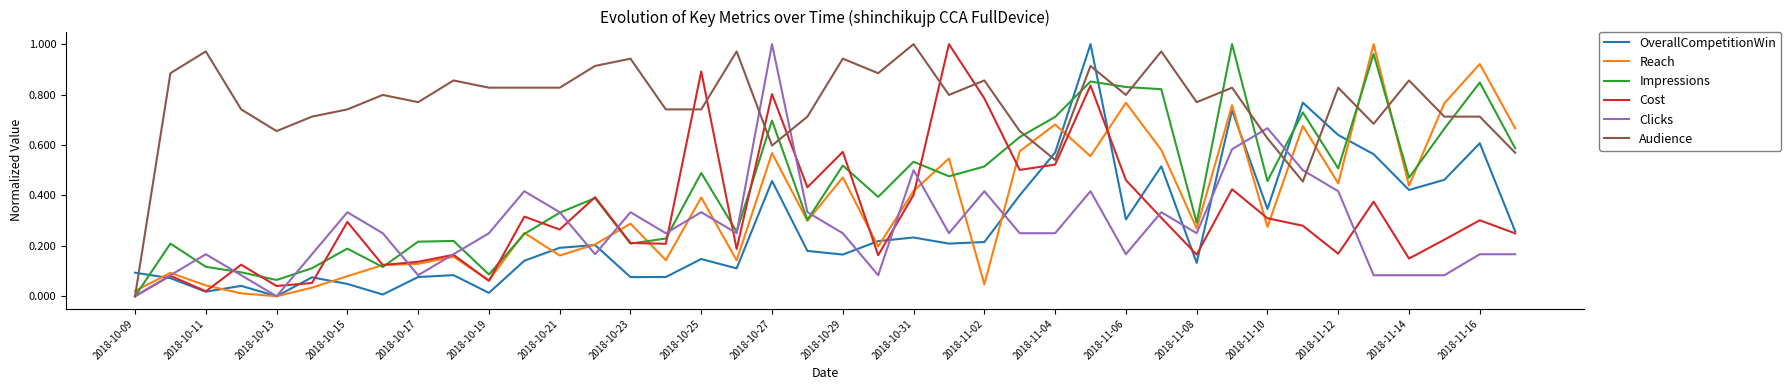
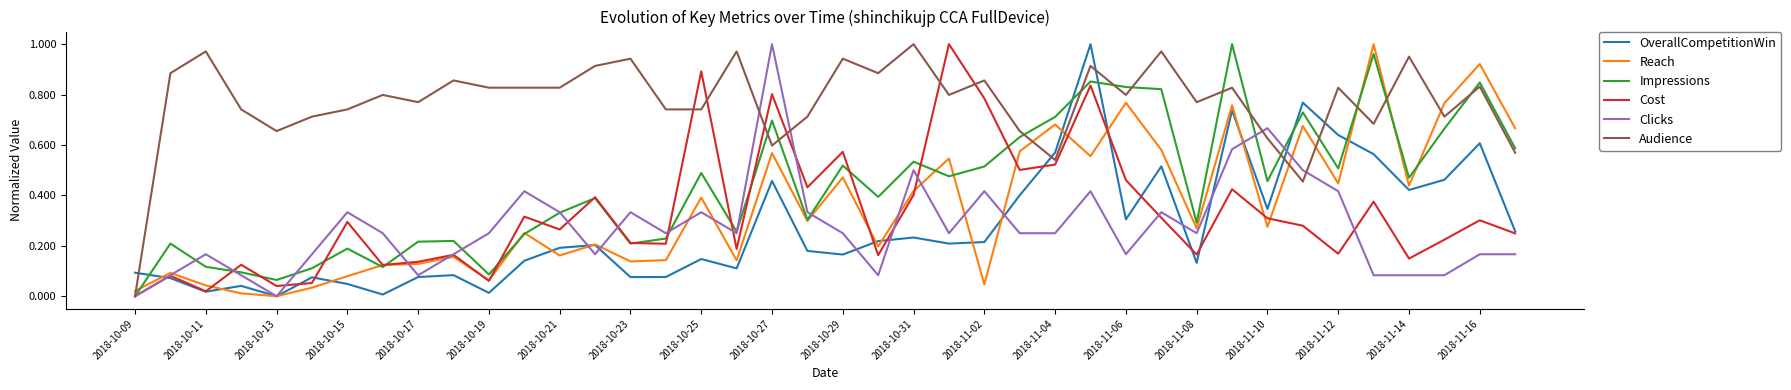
Reach, 2018-10-23: 0.29 -> 0.14
Audience, 2018-11-14: 0.86 -> 0.95
Audience, 2018-11-16: 0.71 -> 0.83
